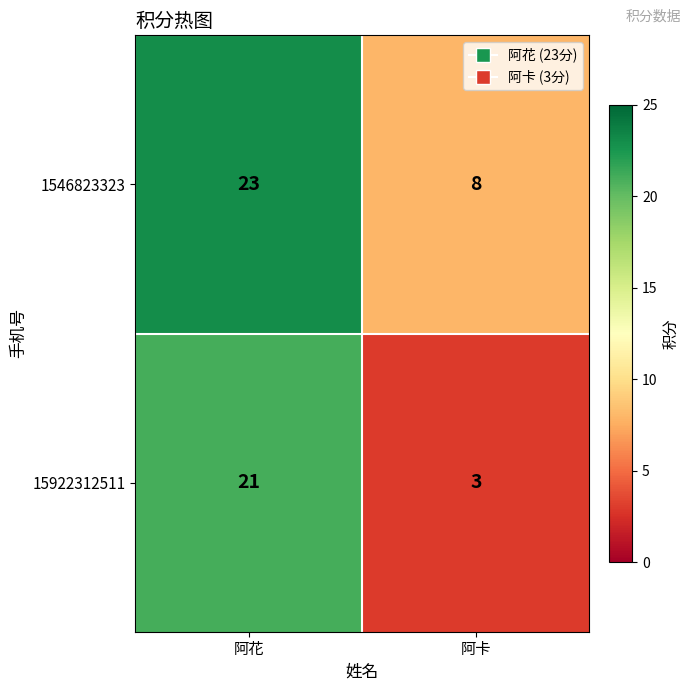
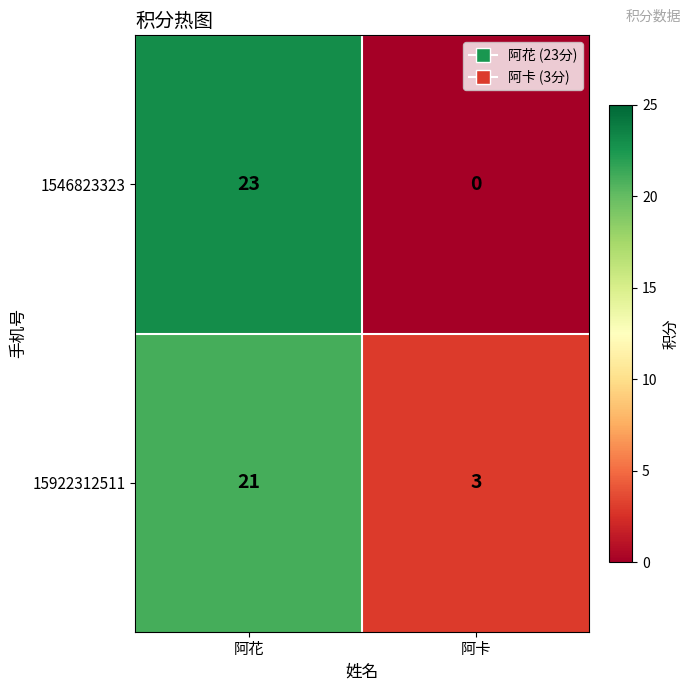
1546823323, 阿卡: 8 -> 0
